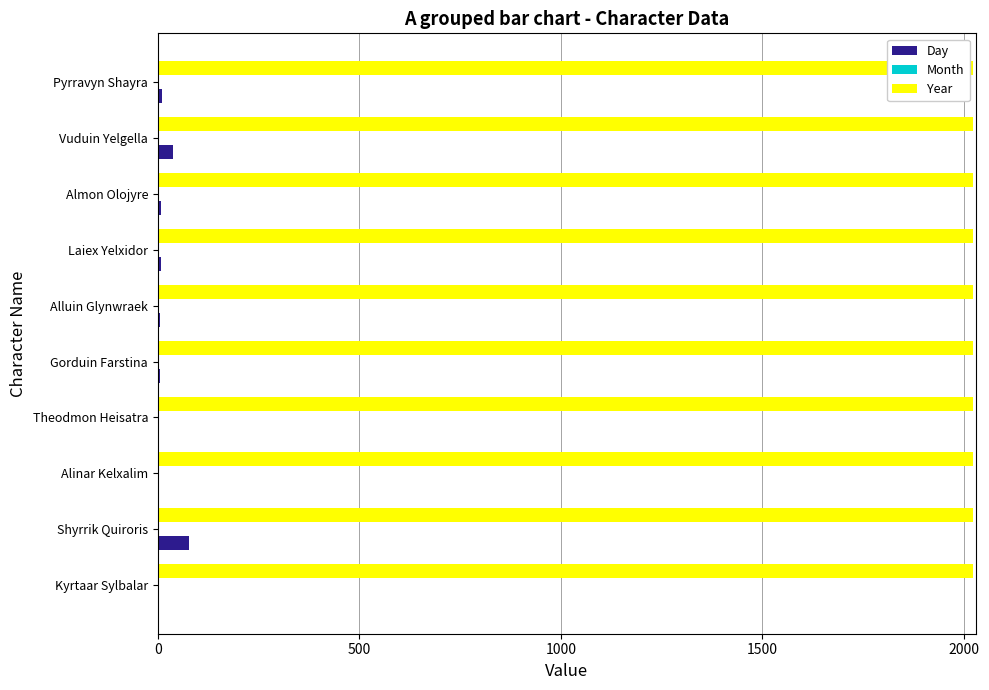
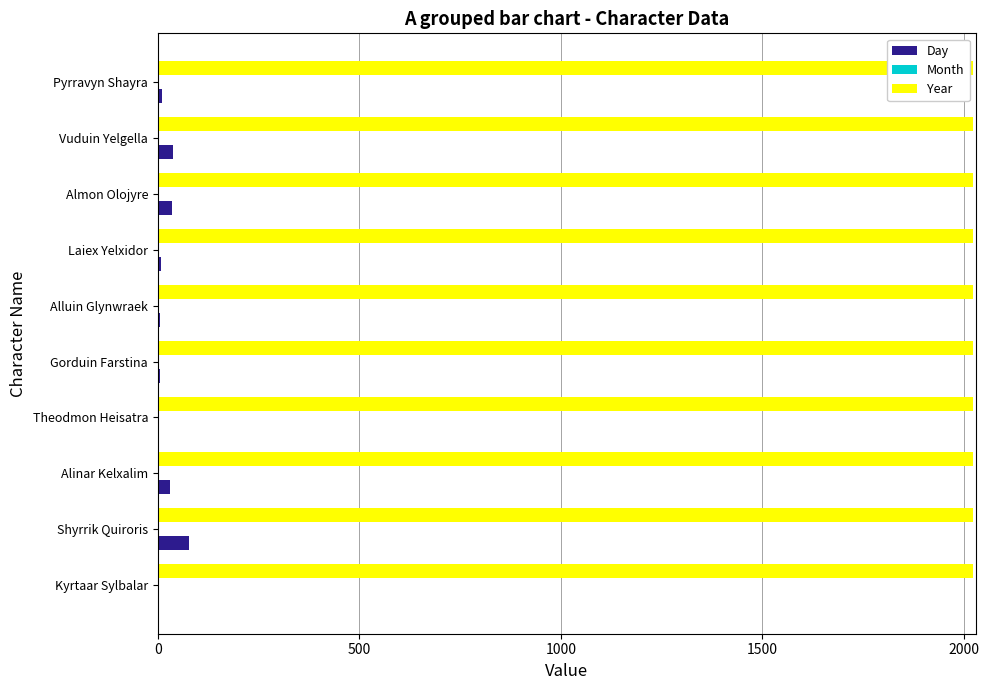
Day, Almon Olojyre: 10 -> 40
Day, Alinar Kelxalim: 0 -> 30
